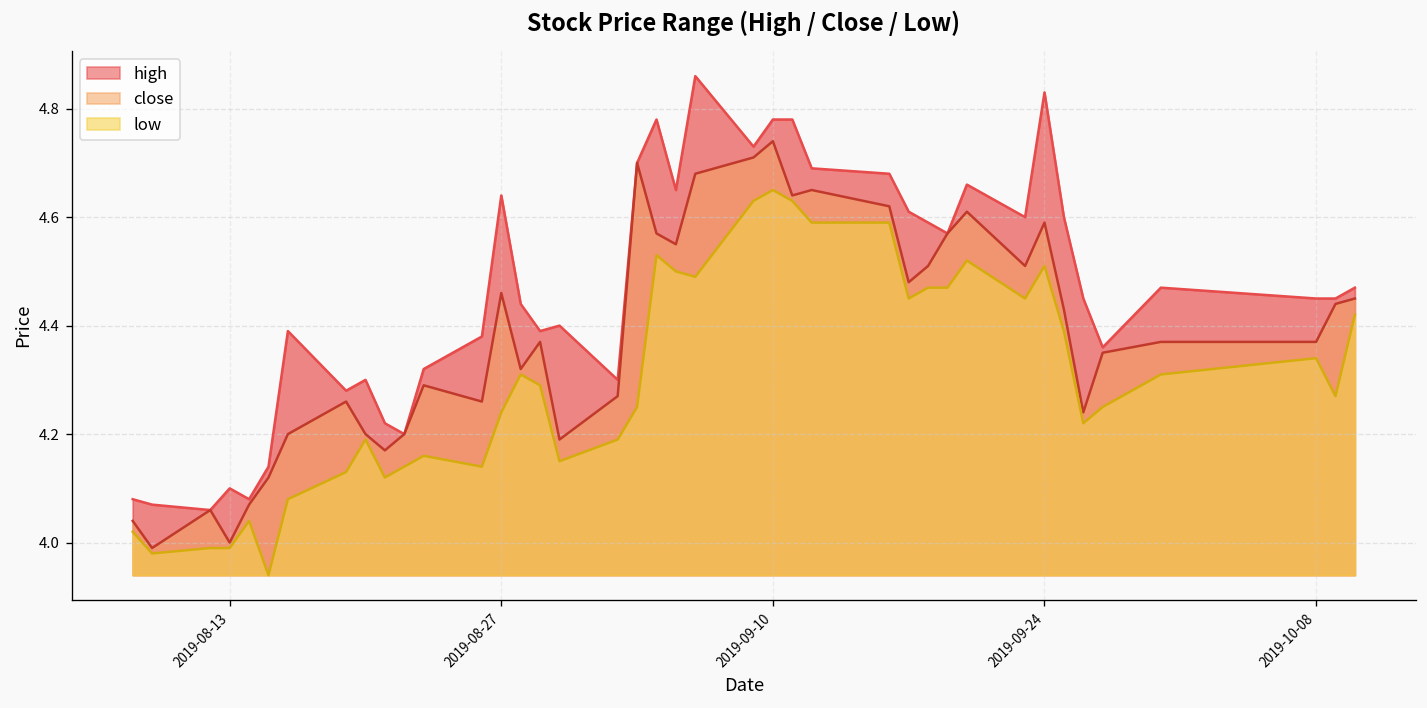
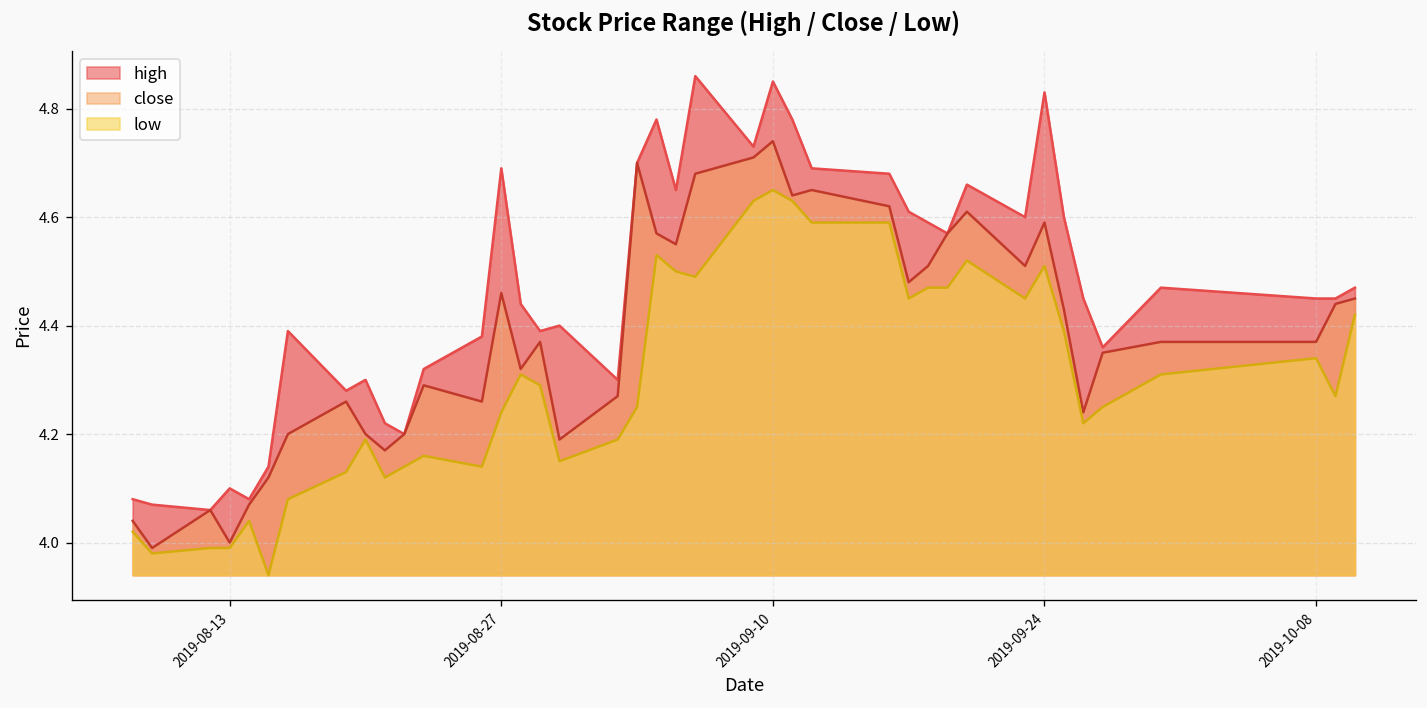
high, 2019-08-27: 4.64 -> 4.69
high, 2019-09-10: 4.78 -> 4.85
